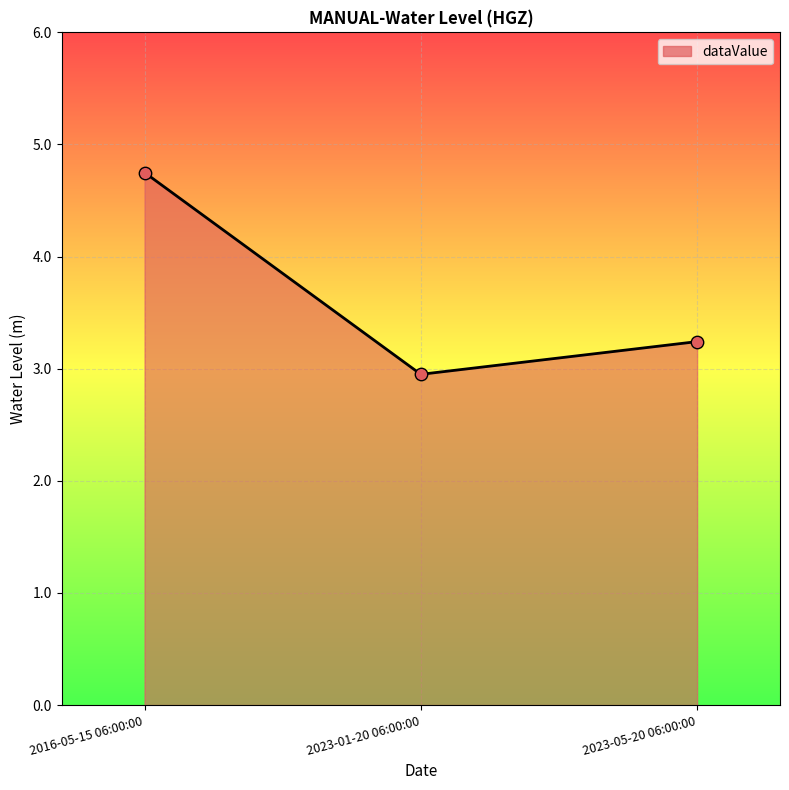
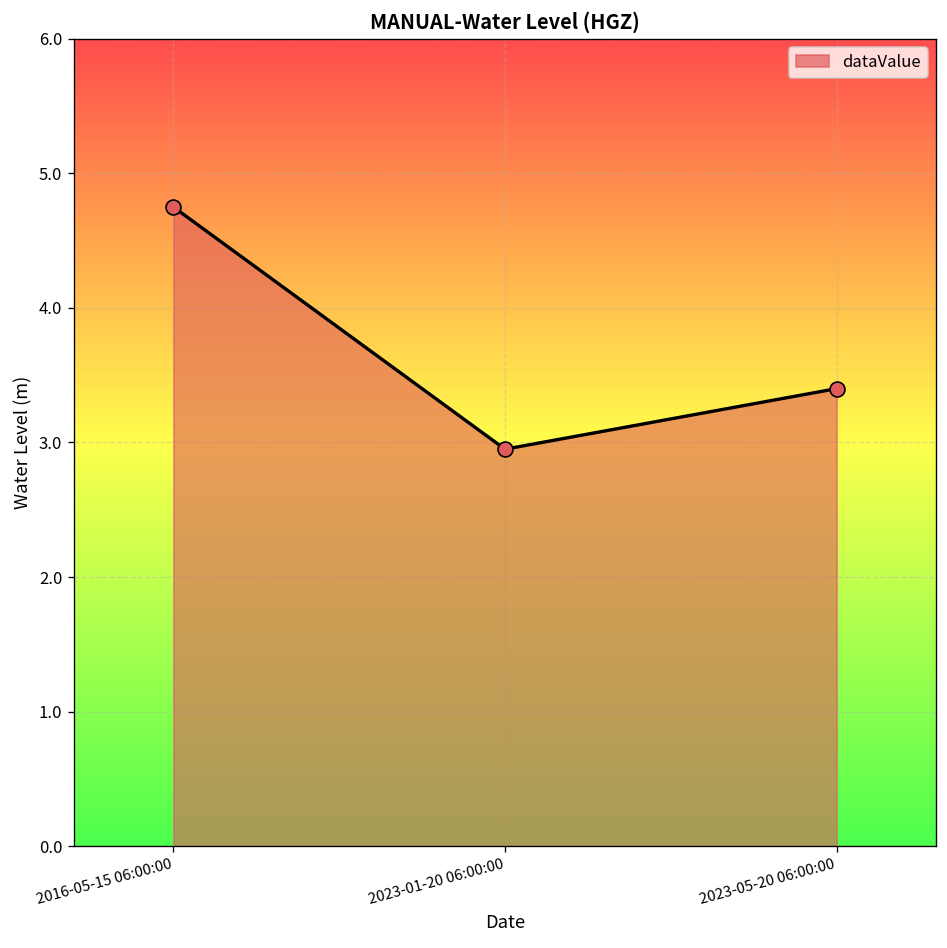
2023-05-20 06:00:00: 3.24 -> 3.40
